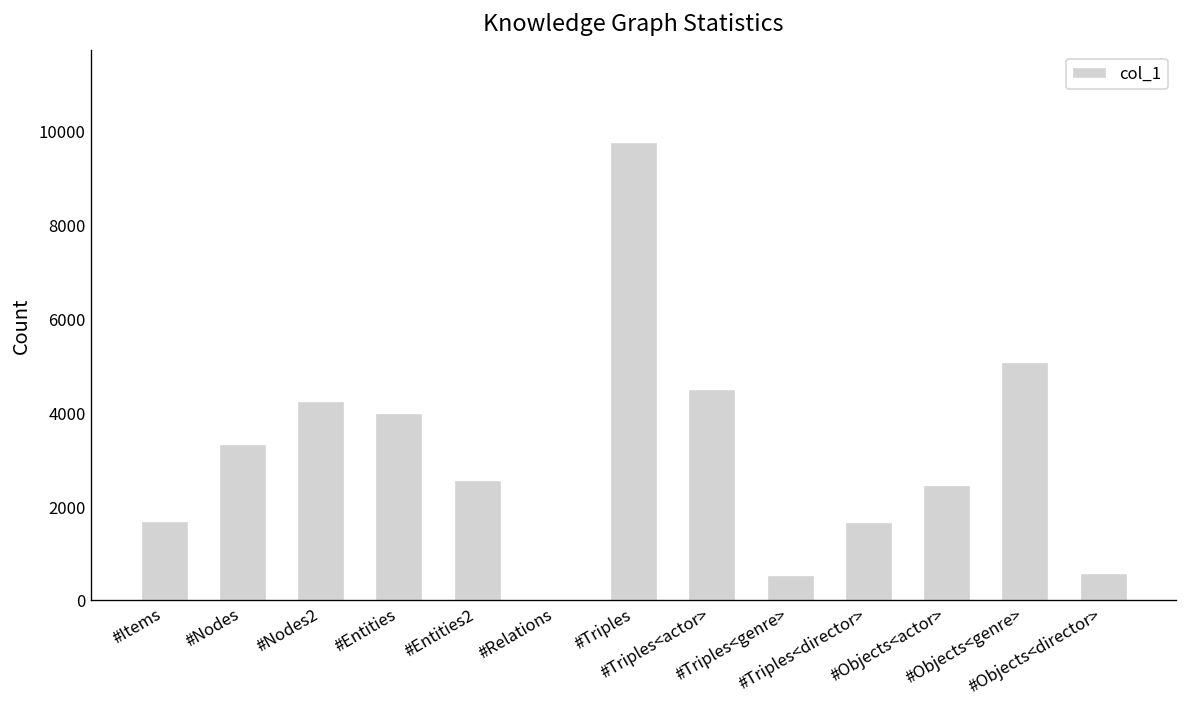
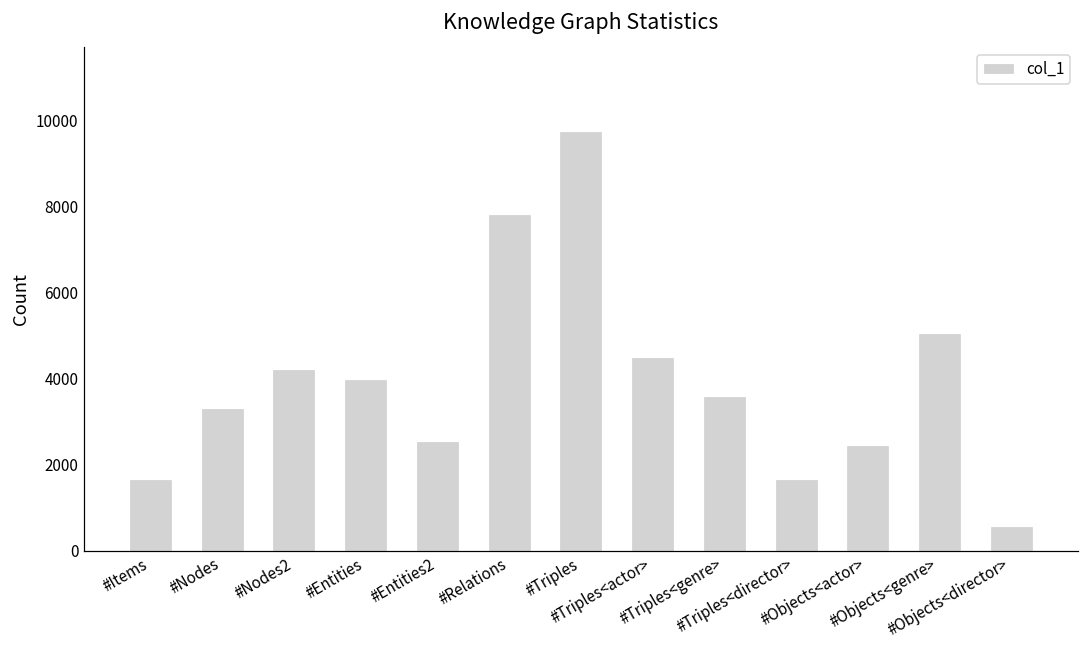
#Relations: 0 -> 7800
#Triples<genre>: 500 -> 3600
